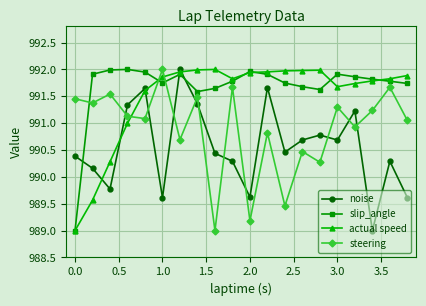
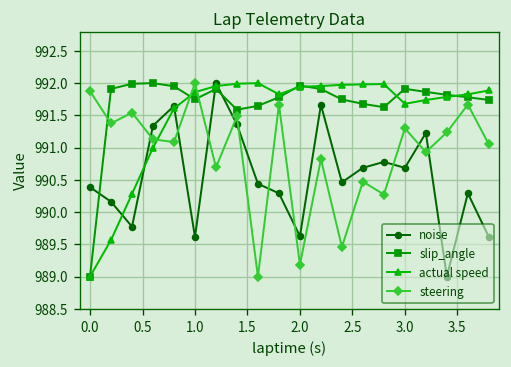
steering, 0.0: 991.5 -> 991.9
